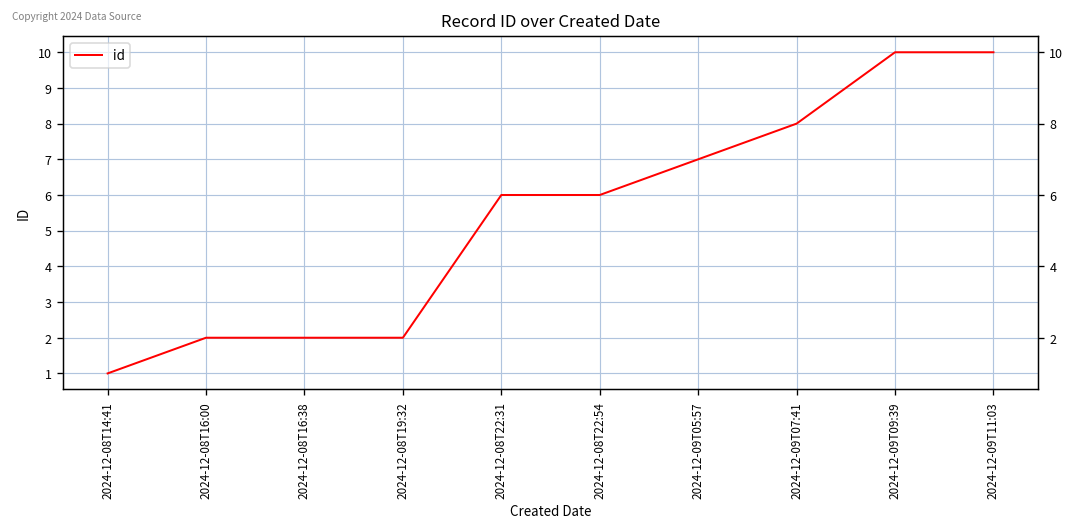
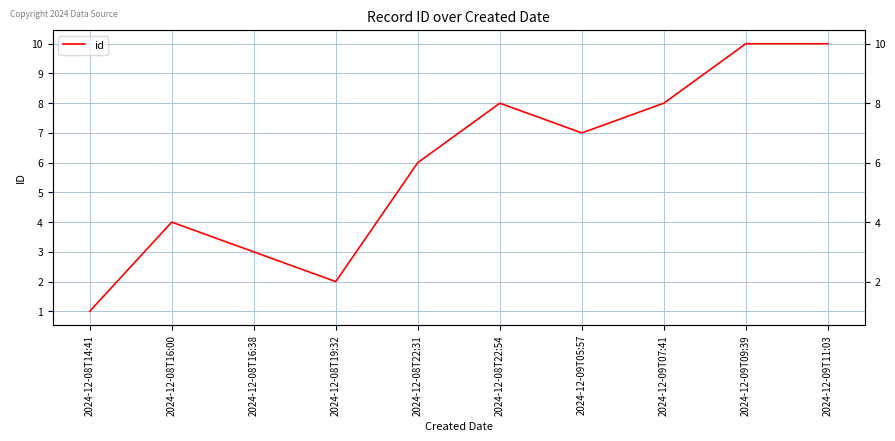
2024-12-08T16:00: 2 -> 4
2024-12-08T16:38: 2 -> 3
2024-12-08T22:54: 6 -> 8
